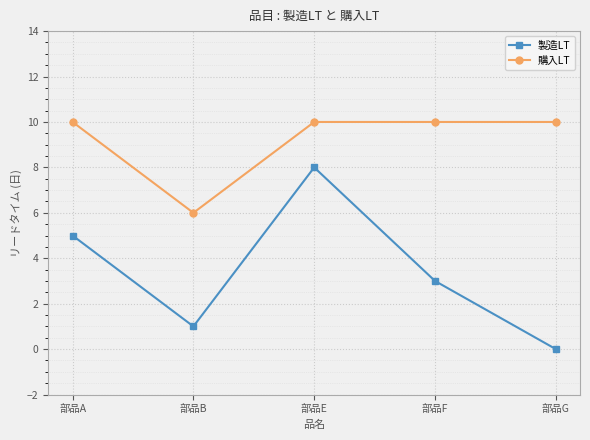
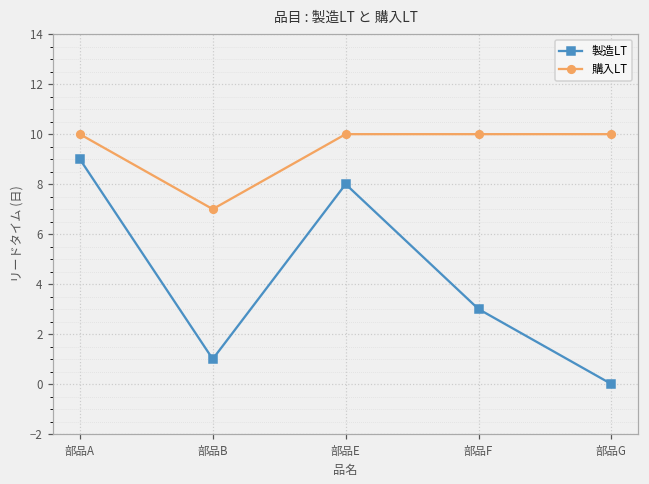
製造LT, 部品A: 5 -> 9
購入LT, 部品B: 6 -> 7
